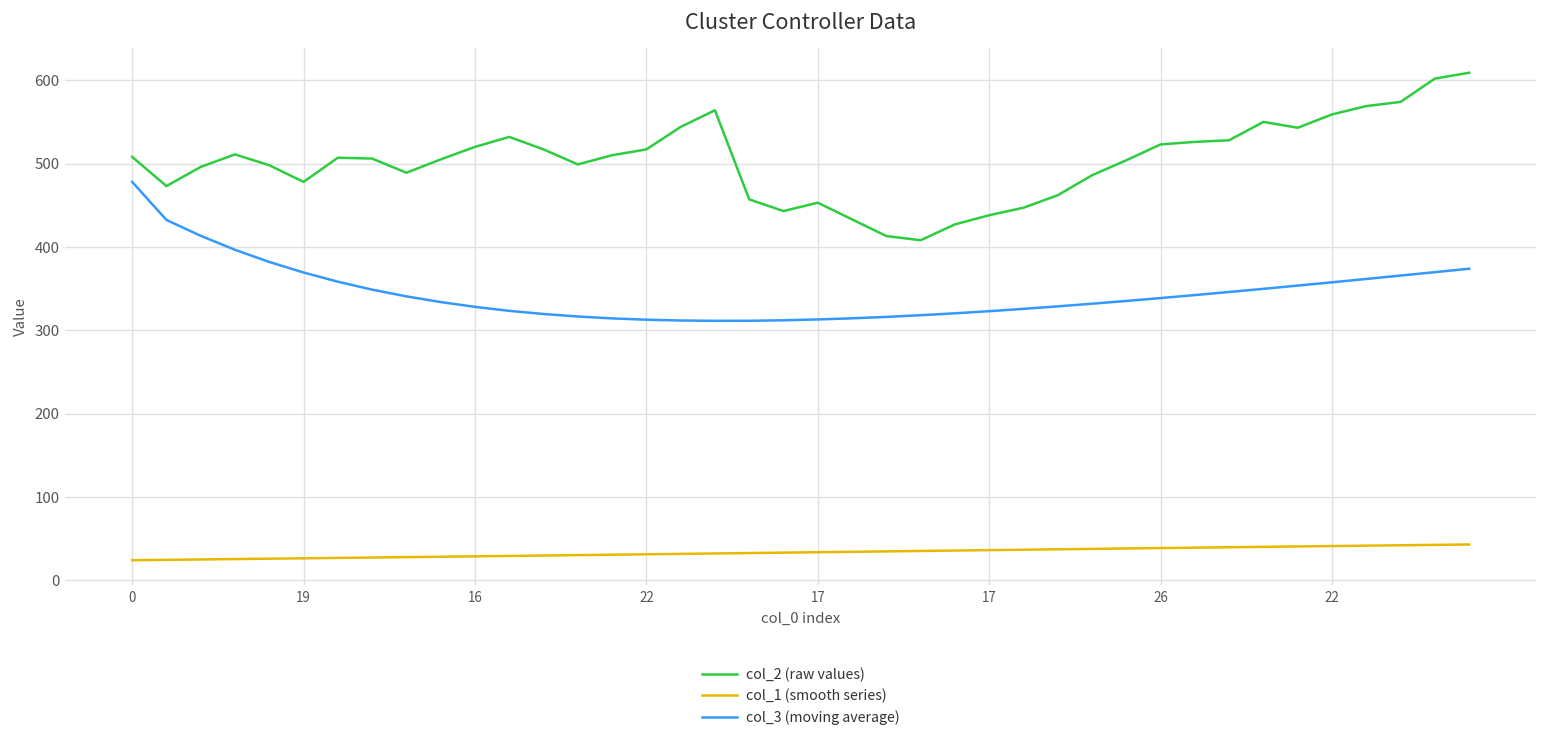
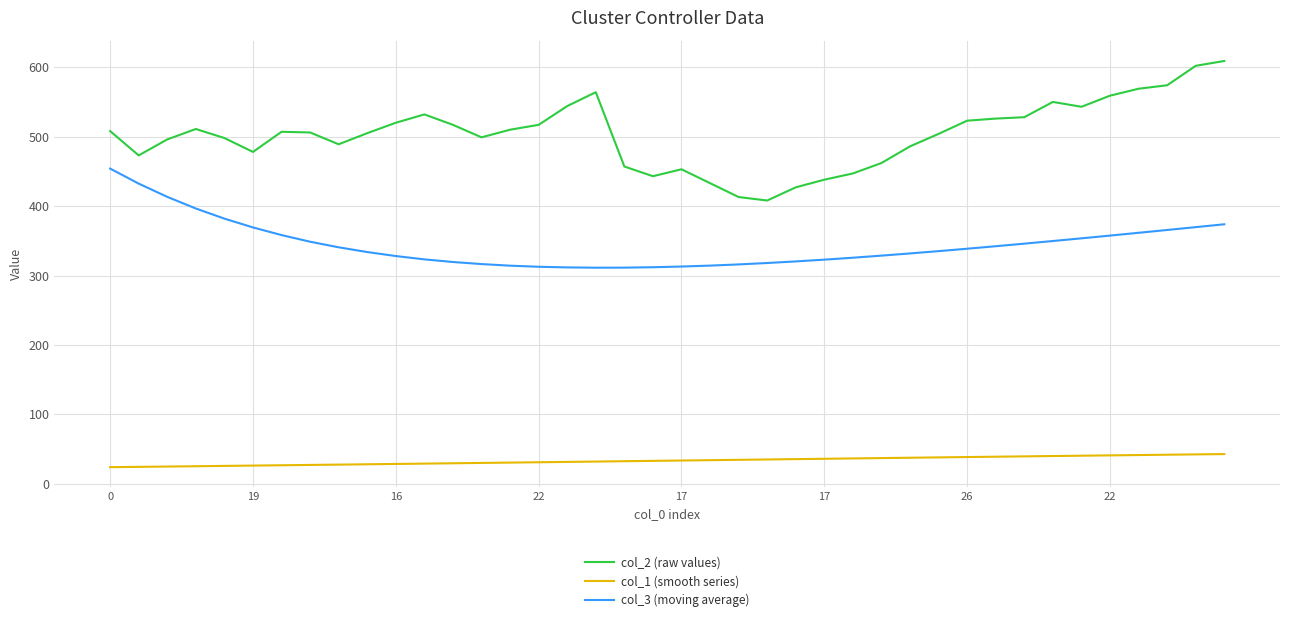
col_3 (moving average), 0: 480 -> 450
